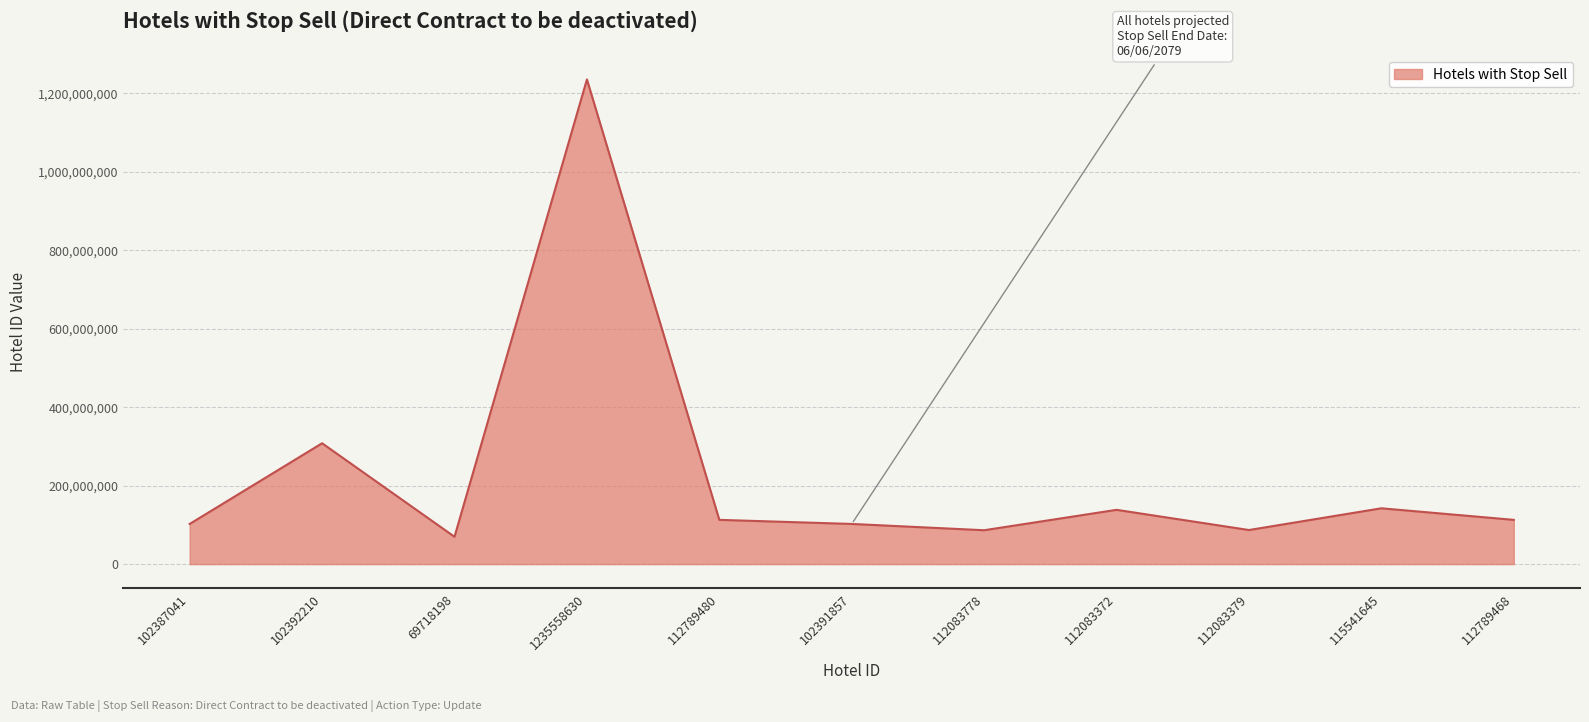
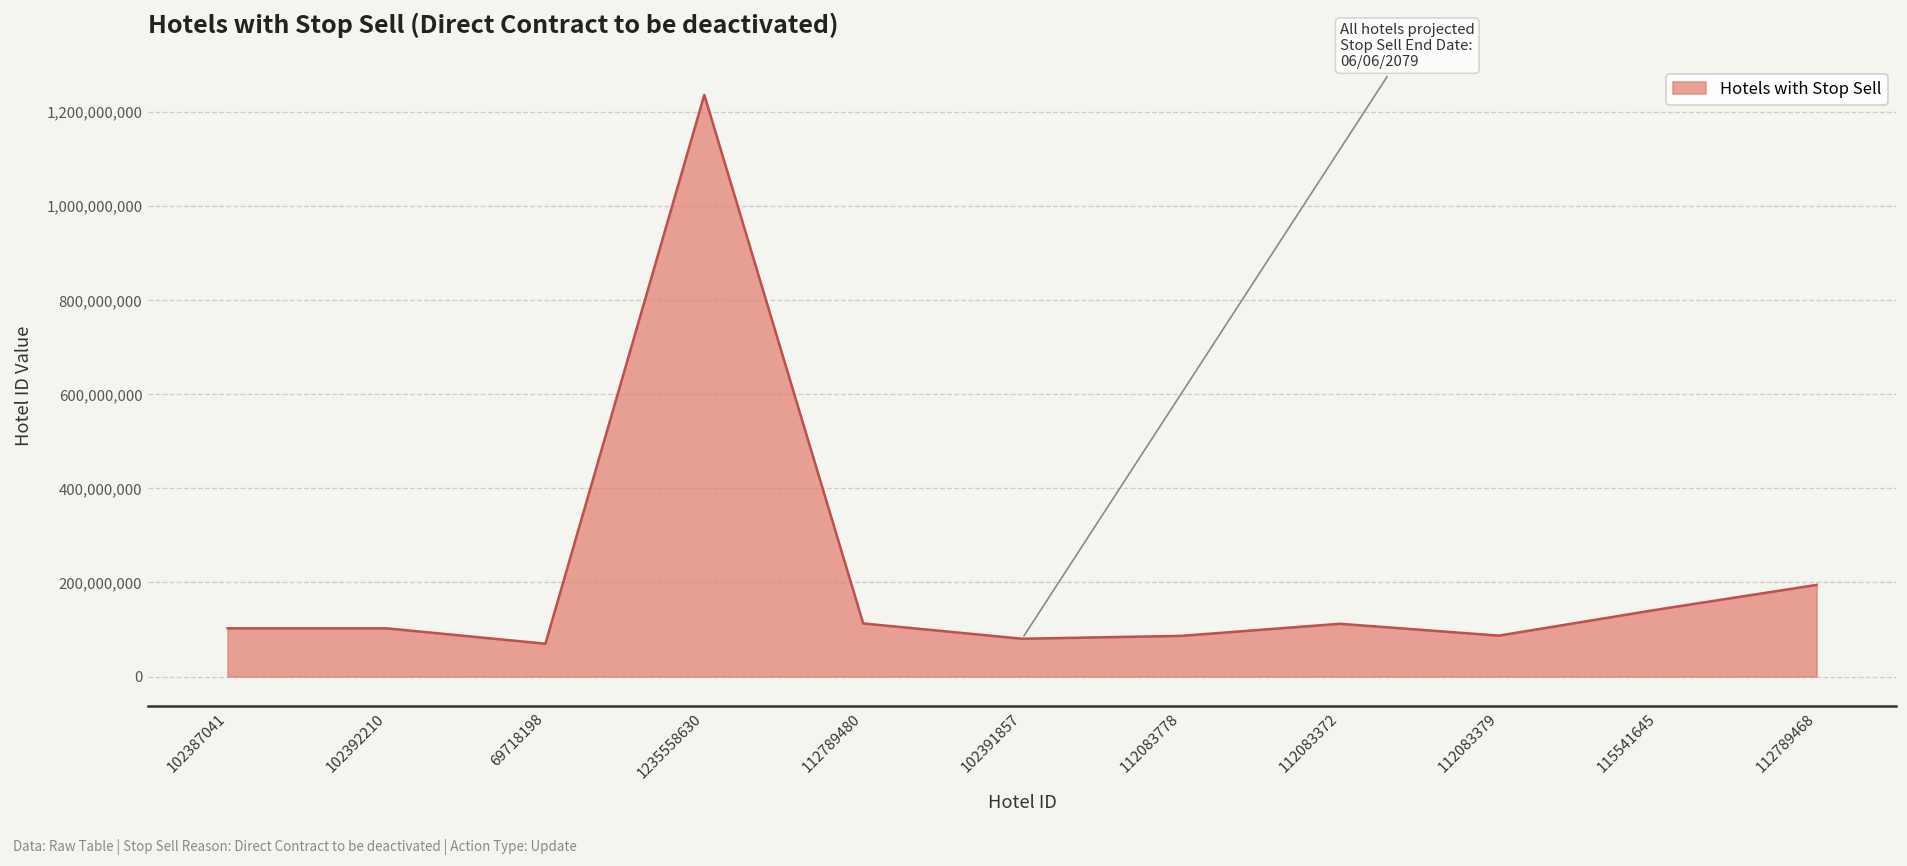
102392210: 310,000,000 -> 100,000,000
102391857: 100,000,000 -> 80,000,000
112083372: 140,000,000 -> 110,000,000
112789468: 110,000,000 -> 190,000,000
